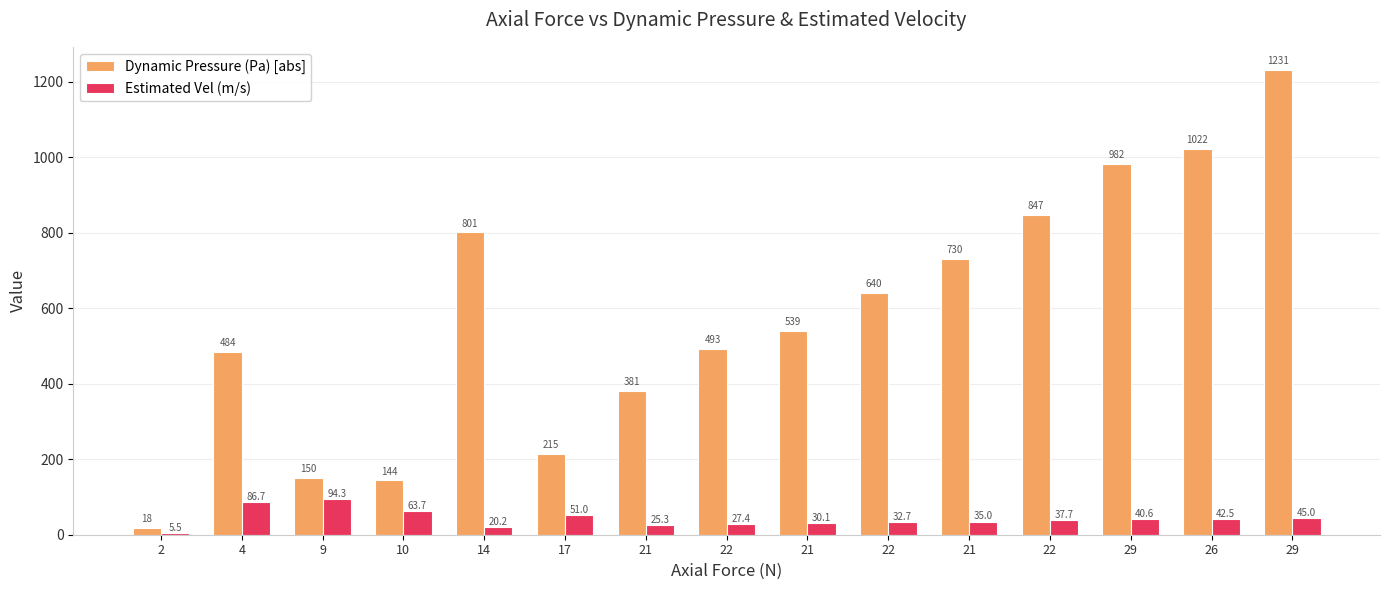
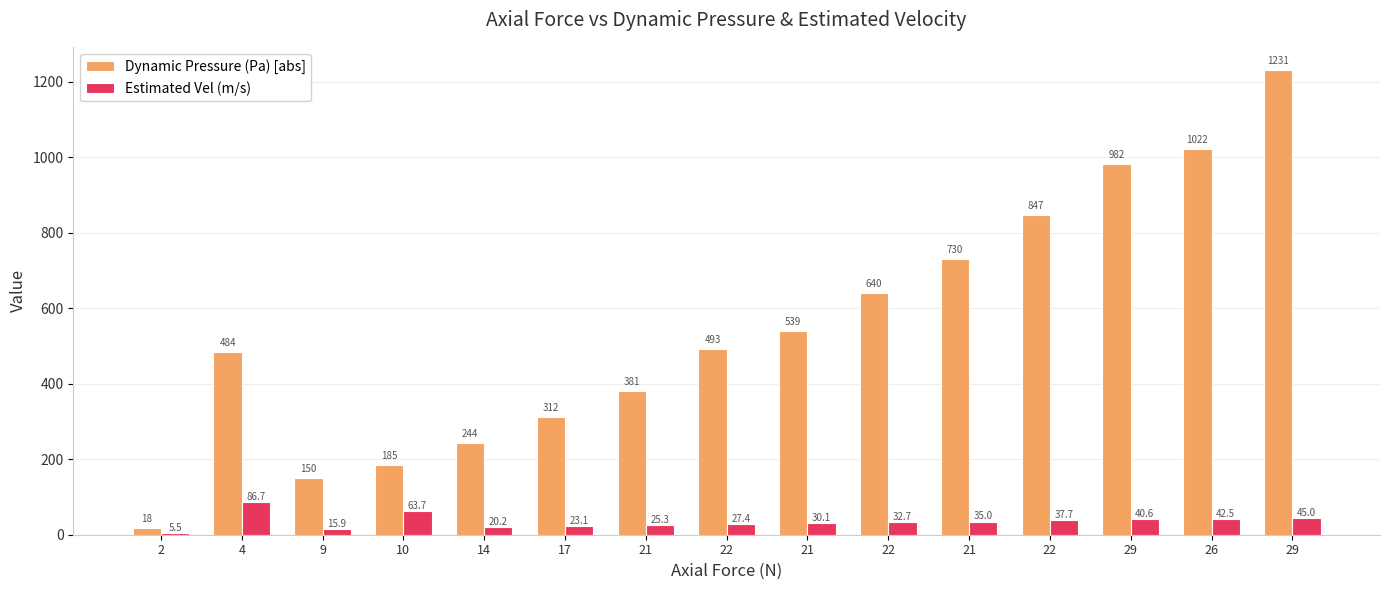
Estimated Vel (m/s), 9: 94.3 -> 15.9
Dynamic Pressure (Pa) [abs], 10: 144 -> 185
Dynamic Pressure (Pa) [abs], 14: 801 -> 244
Dynamic Pressure (Pa) [abs], 17: 215 -> 312
Estimated Vel (m/s), 17: 51.0 -> 23.1
